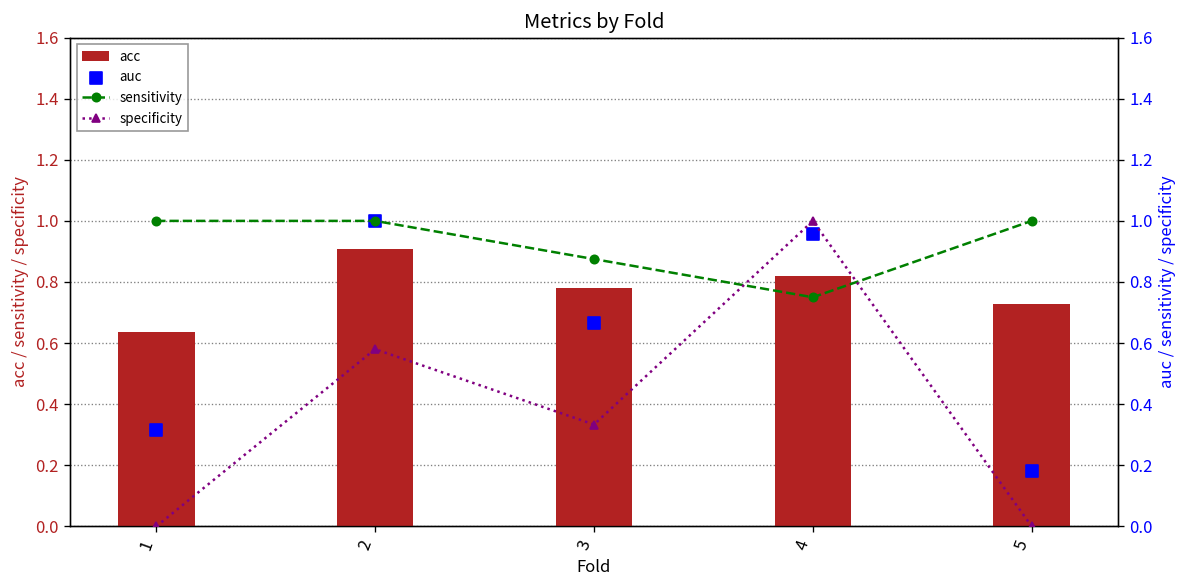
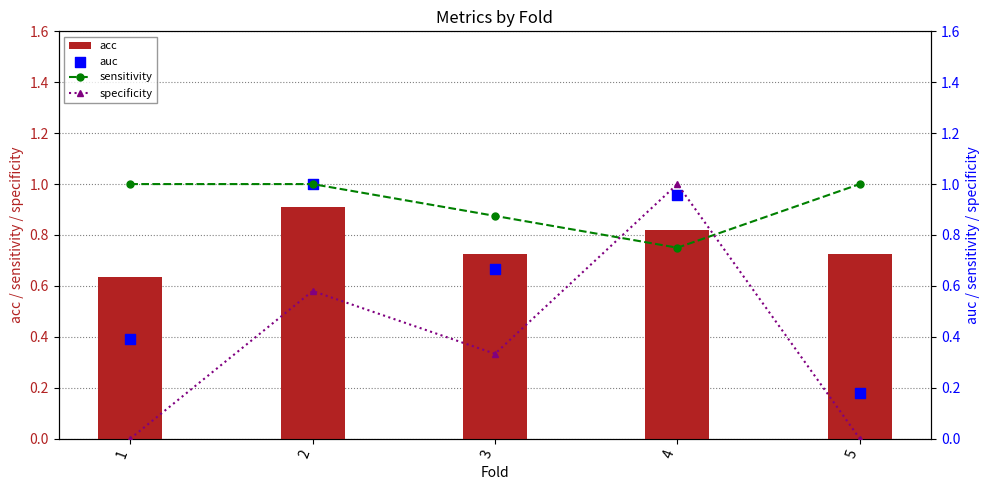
acc, 3: 0.78 -> 0.73
auc, 1: 0.32 -> 0.39
